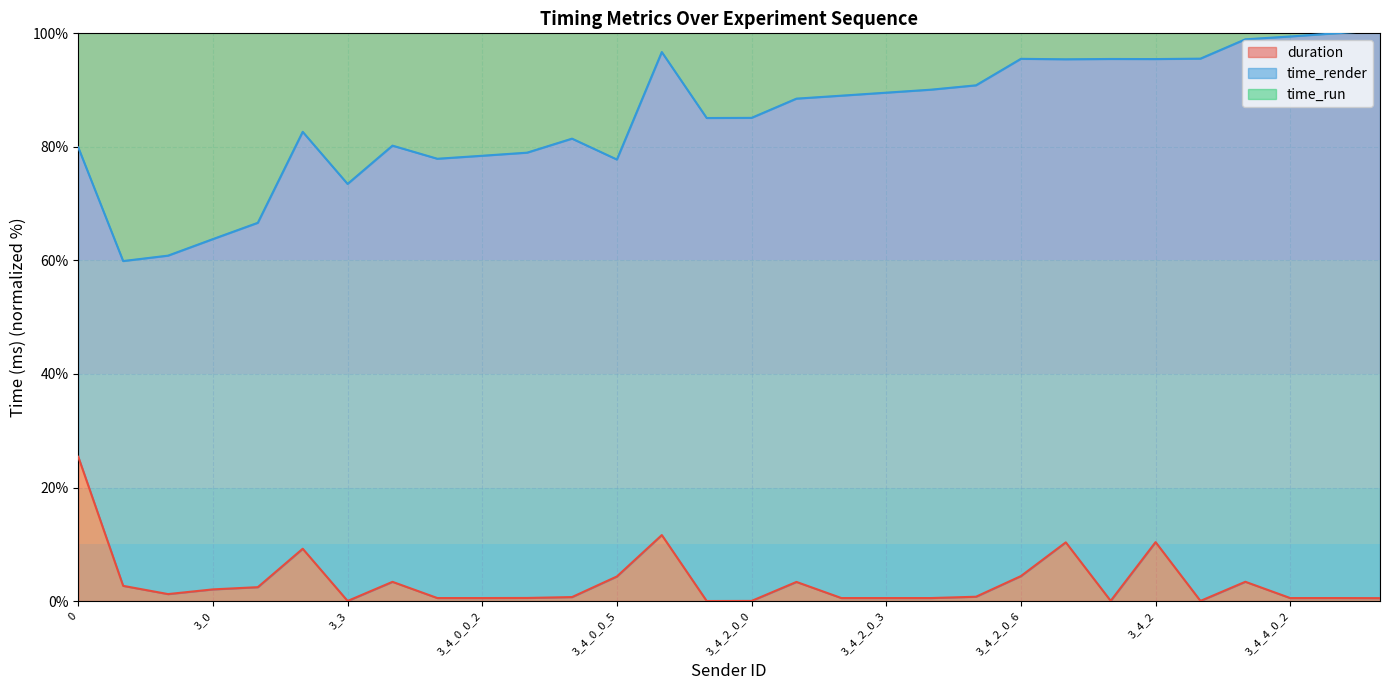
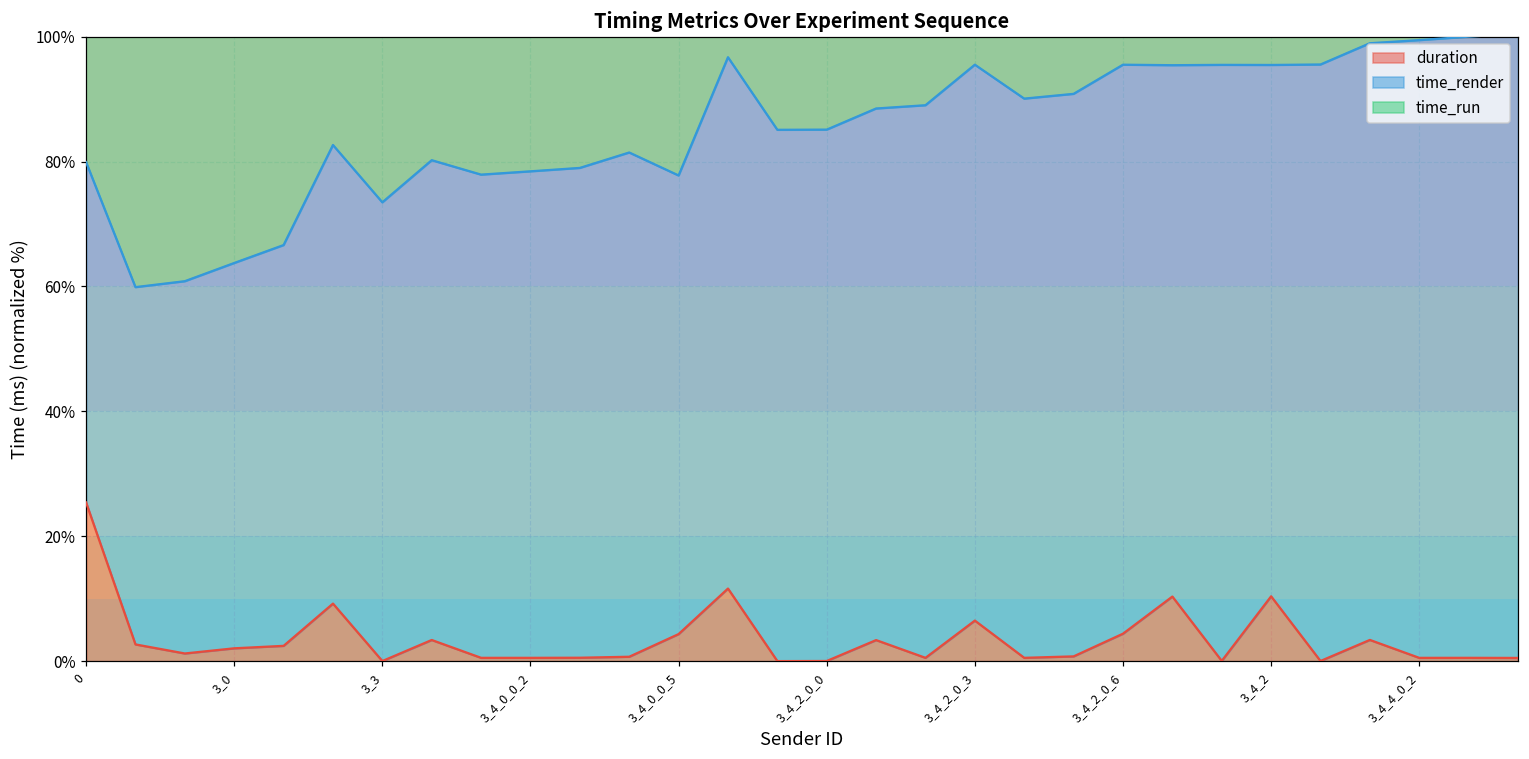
duration, 3_4_2_0_3: 1% -> 6%
